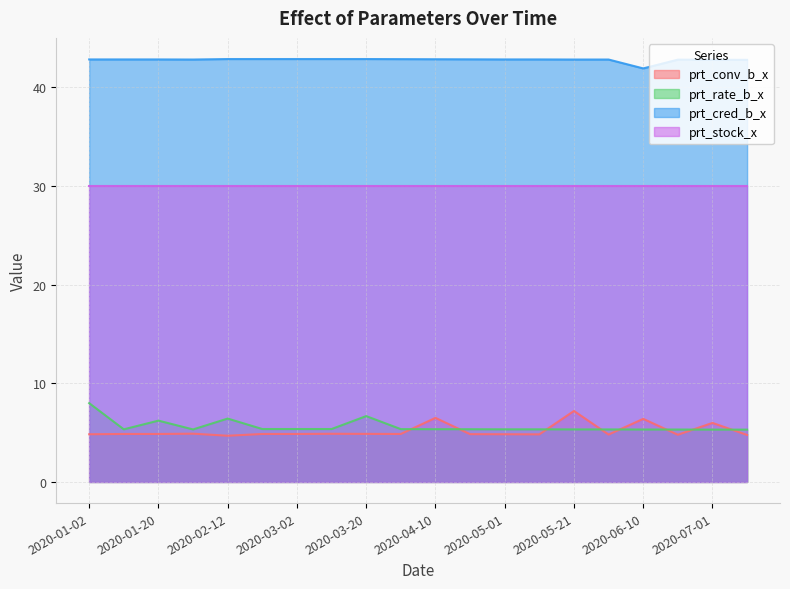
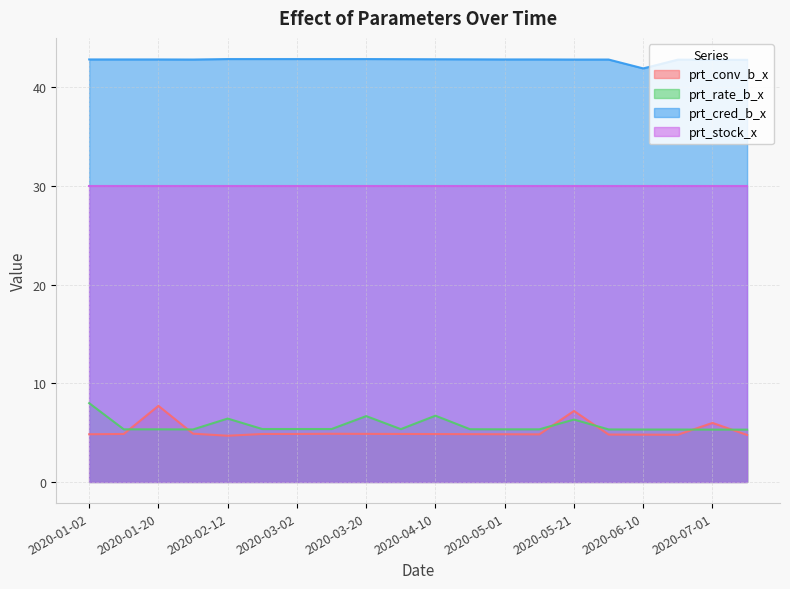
prt_conv_b_x, 2020-01-20: 5 -> 8
prt_rate_b_x, 2020-01-20: 6 -> 5
prt_conv_b_x, 2020-04-10: 6 -> 5
prt_rate_b_x, 2020-04-10: 5 -> 7
prt_rate_b_x, 2020-05-21: 5 -> 6
prt_conv_b_x, 2020-06-10: 6 -> 5
